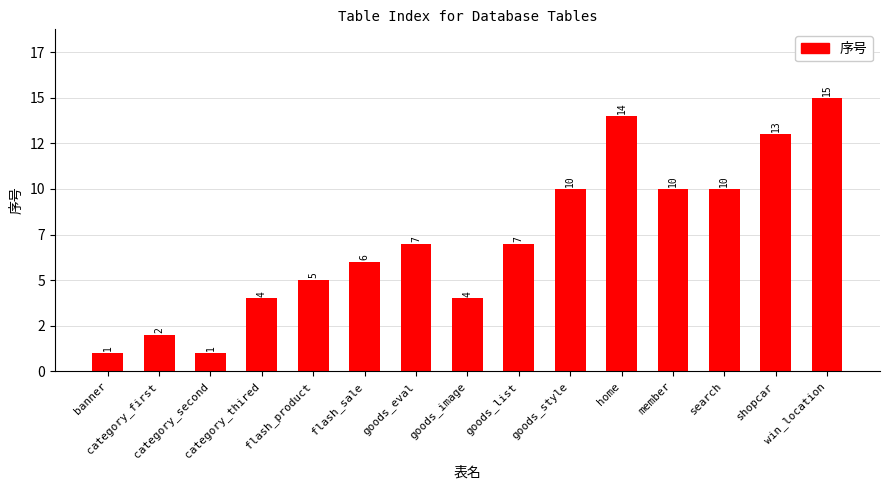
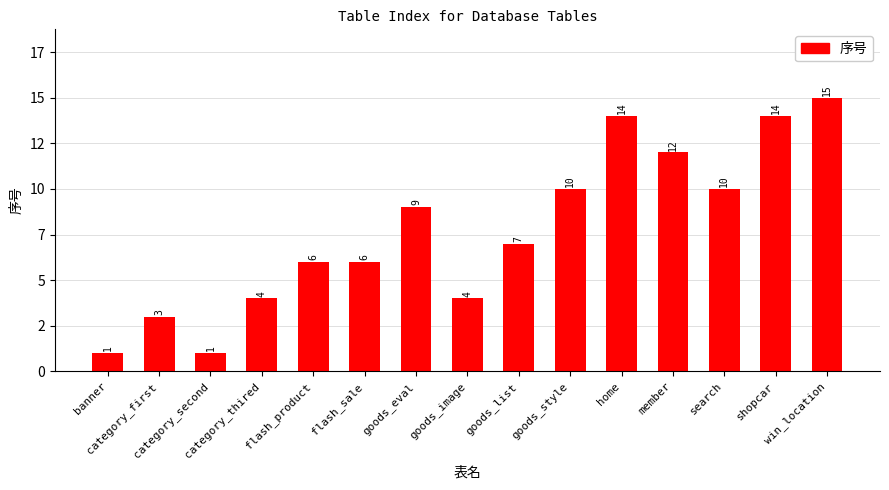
category_first: 2 -> 3
flash_product: 5 -> 6
goods_eval: 7 -> 9
member: 10 -> 12
shopcar: 13 -> 14
